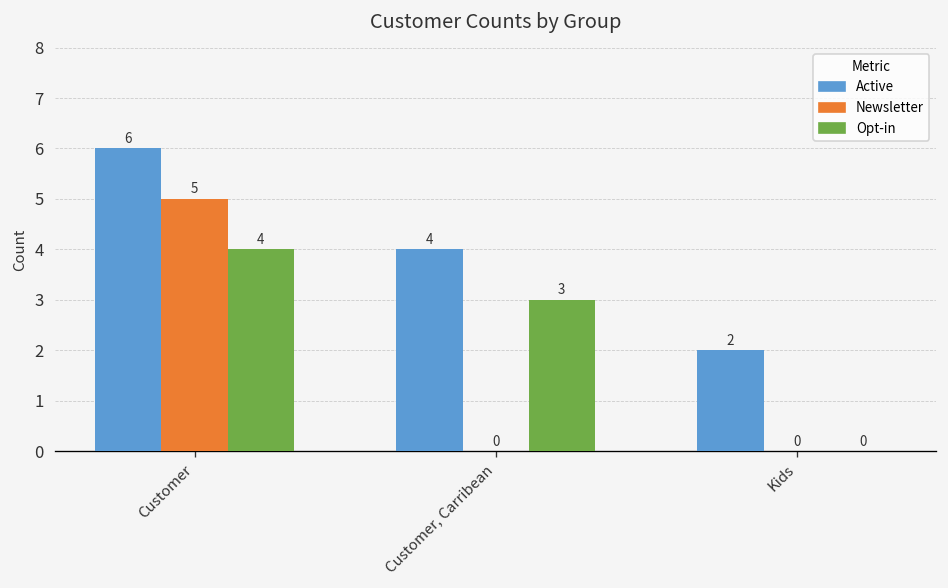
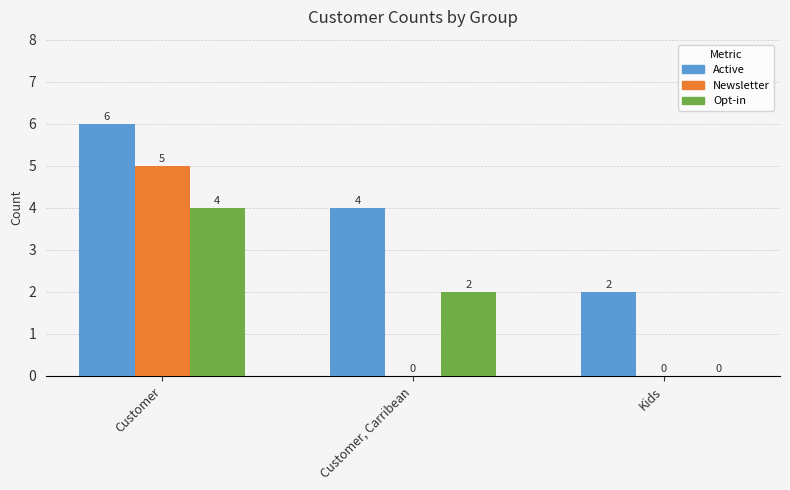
Opt-in, Customer, Carribean: 3 -> 2
